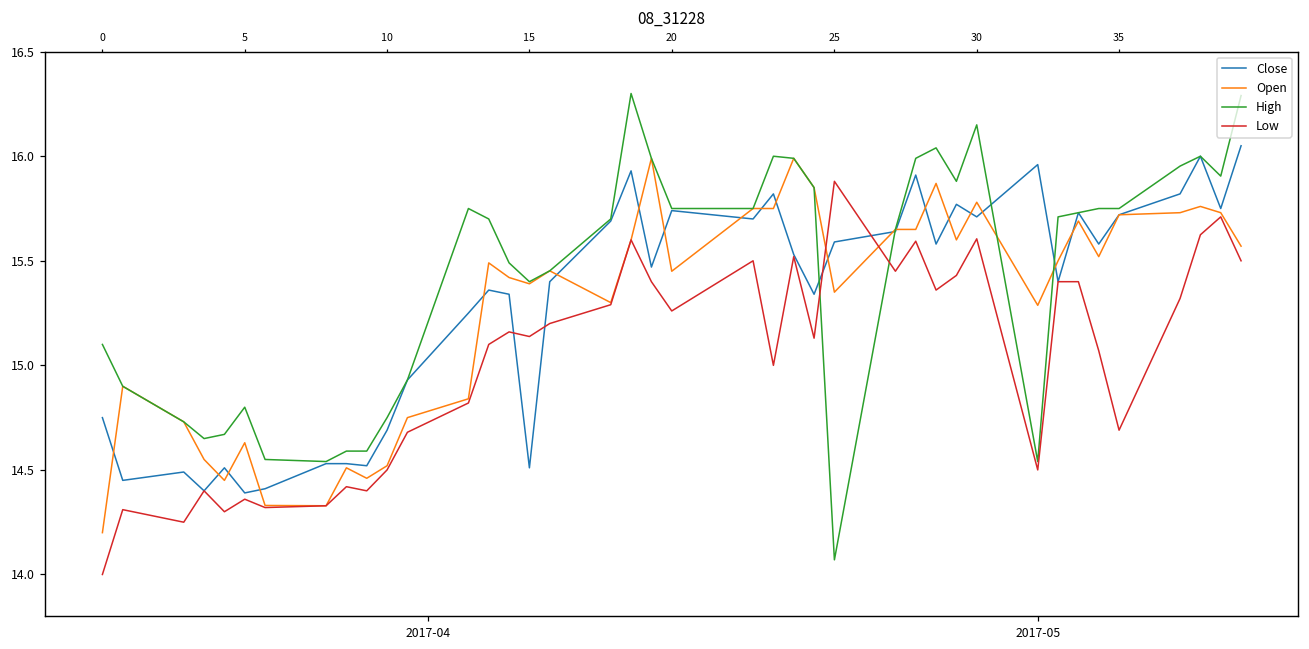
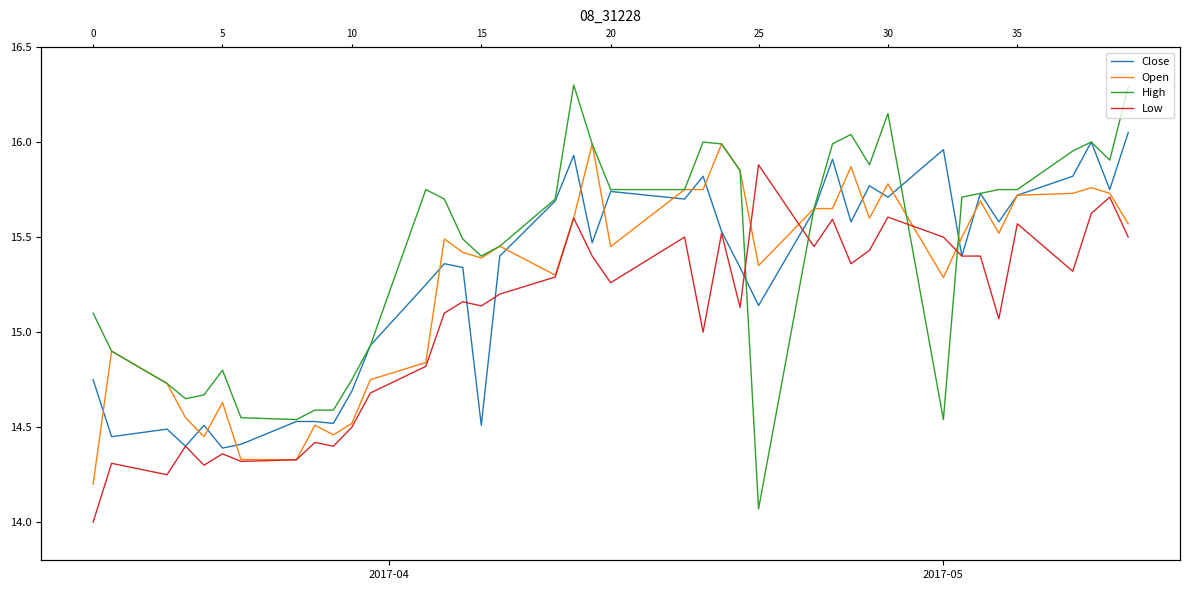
Close, 25: 15.59 -> 15.14
Low, 2017-05: 14.5 -> 15.5
Low, 35: 14.69 -> 15.57
